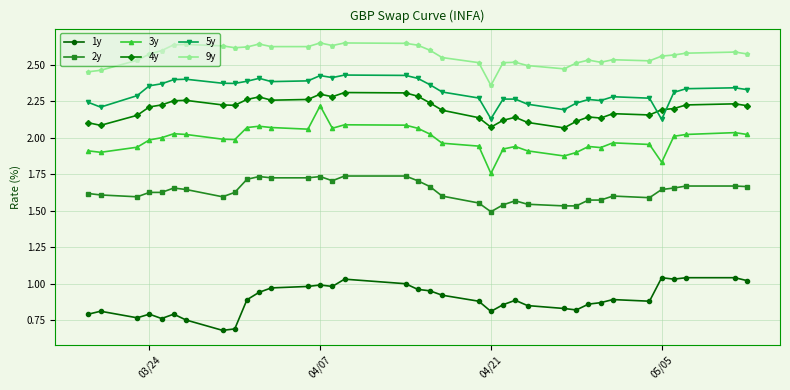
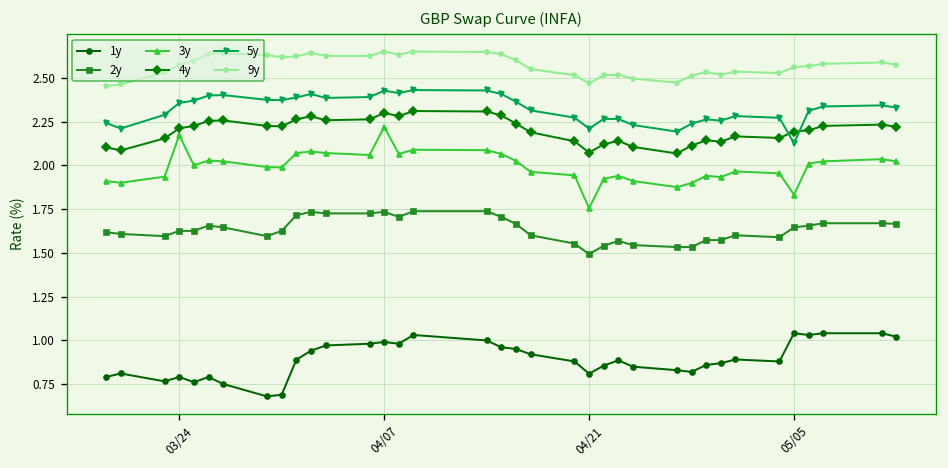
3y, 03/24: 1.99 -> 2.17
5y, 04/21: 2.13 -> 2.21
9y, 04/21: 2.36 -> 2.47
